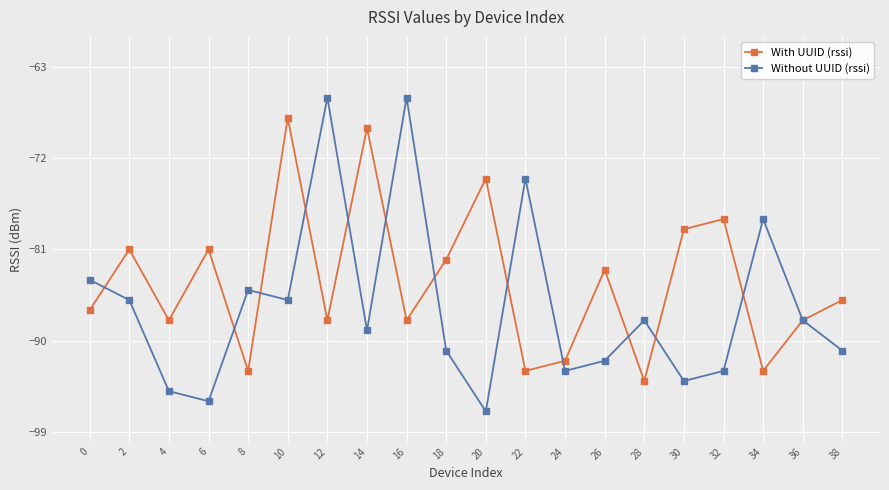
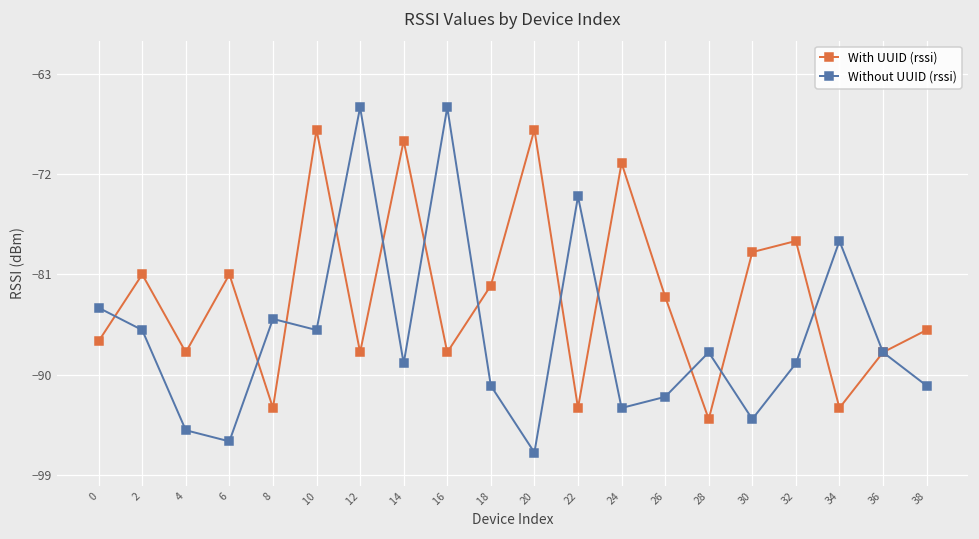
With UUID (rssi), 20: -74 -> -68
With UUID (rssi), 24: -92 -> -71
Without UUID (rssi), 32: -93 -> -89
